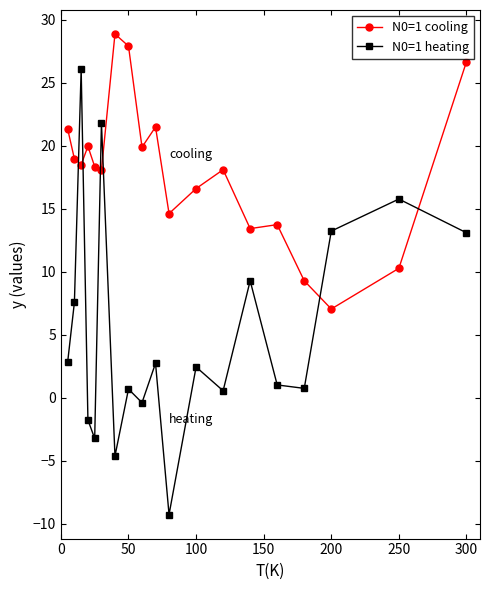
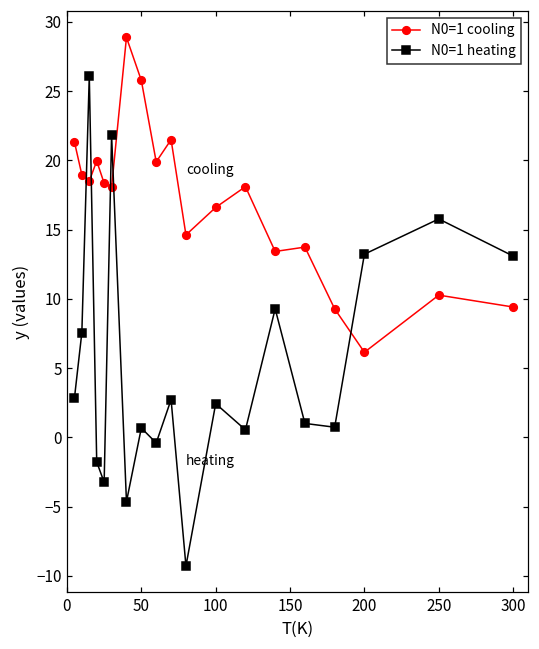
N0=1 cooling, 50: 27.9 -> 25.8
N0=1 cooling, 200: 7.0 -> 6.1
N0=1 cooling, 300: 26.7 -> 9.4
